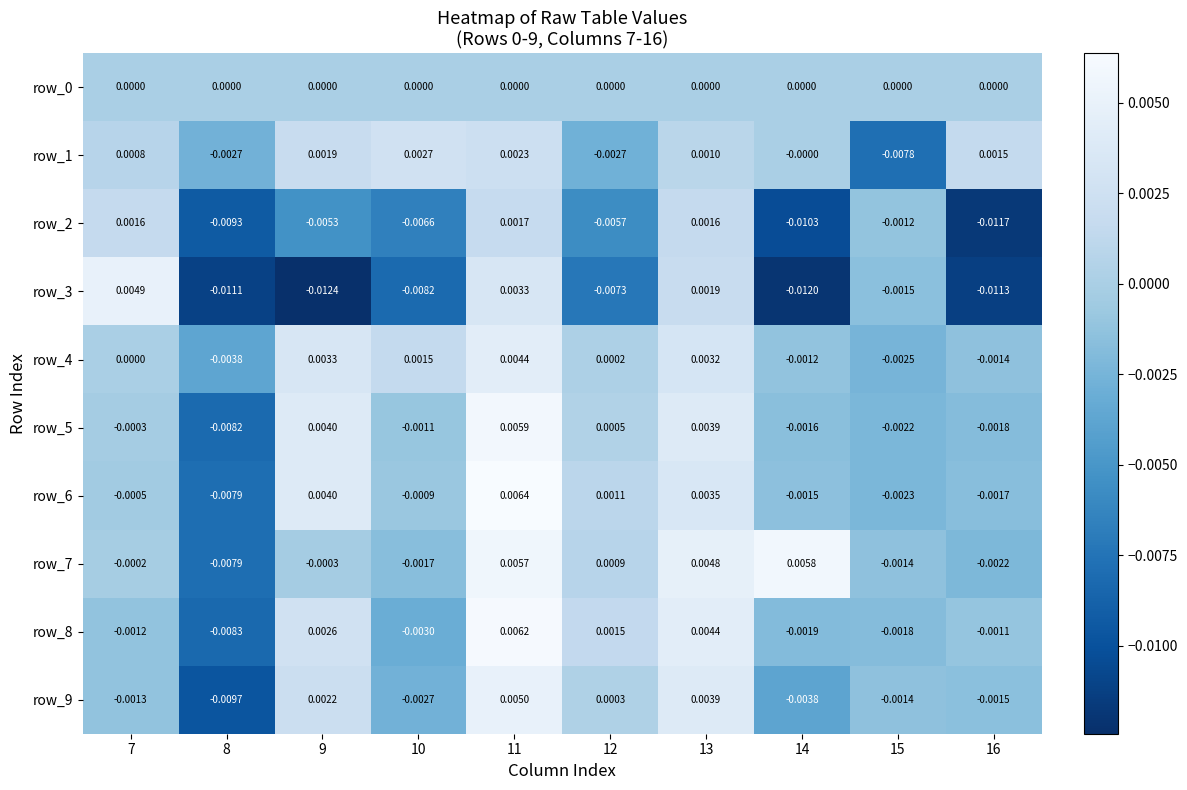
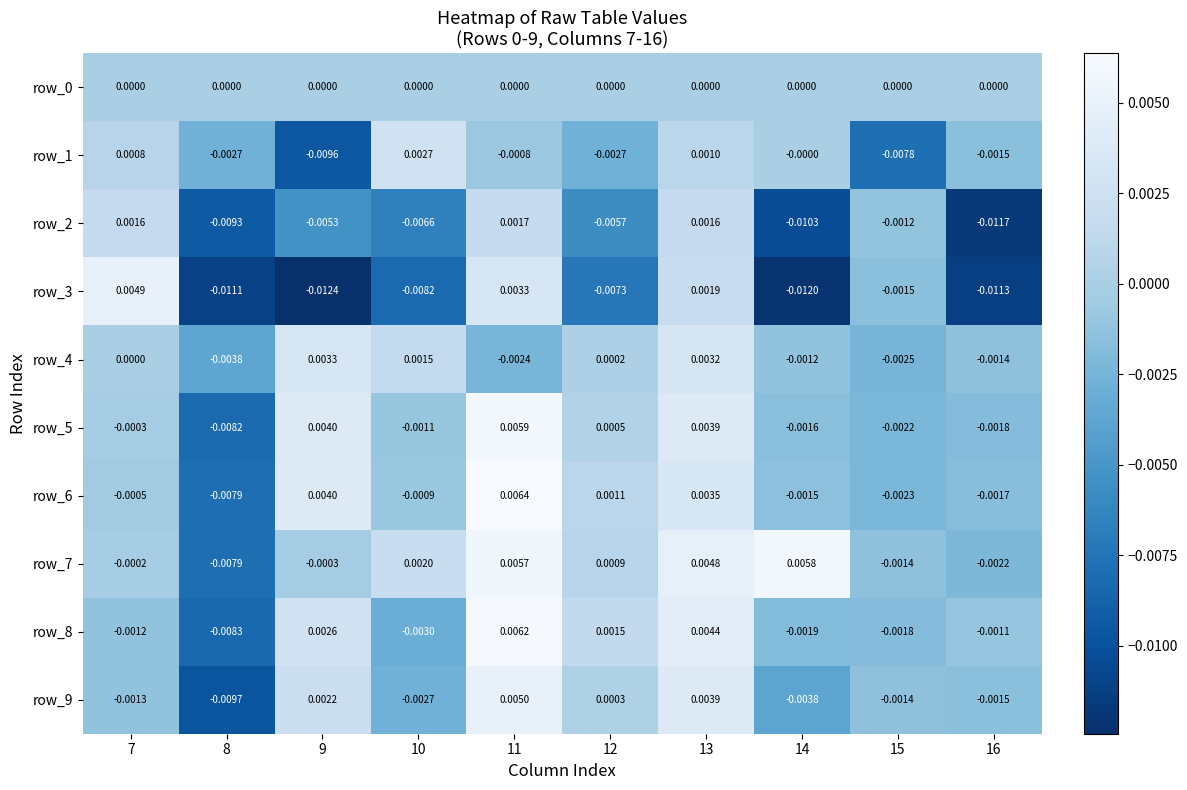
row_1, 9: 0.0019 -> -0.0096
row_1, 11: 0.0023 -> -0.0008
row_1, 16: 0.0015 -> -0.0015
row_4, 11: 0.0044 -> -0.0024
row_7, 10: -0.0017 -> 0.0020
